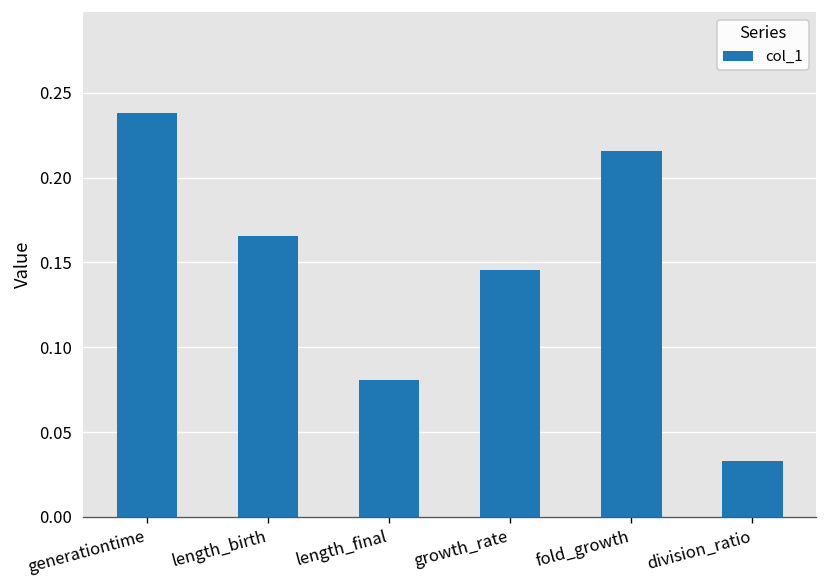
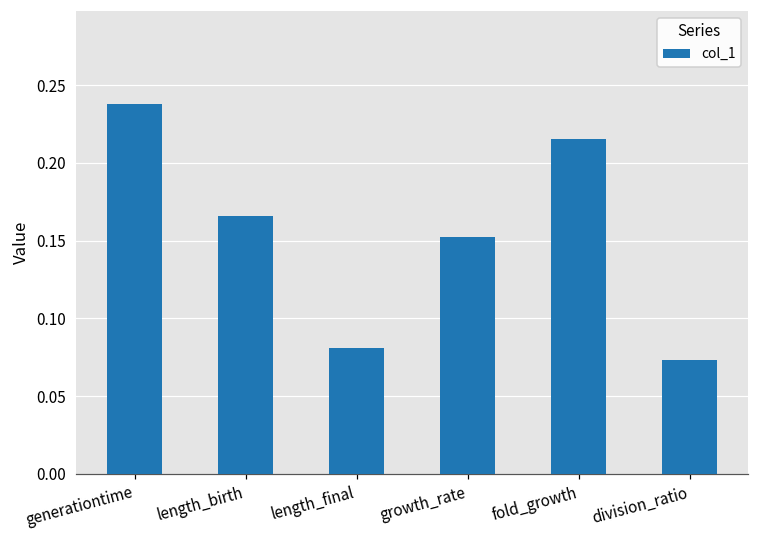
growth_rate: 0.146 -> 0.152
division_ratio: 0.033 -> 0.073
